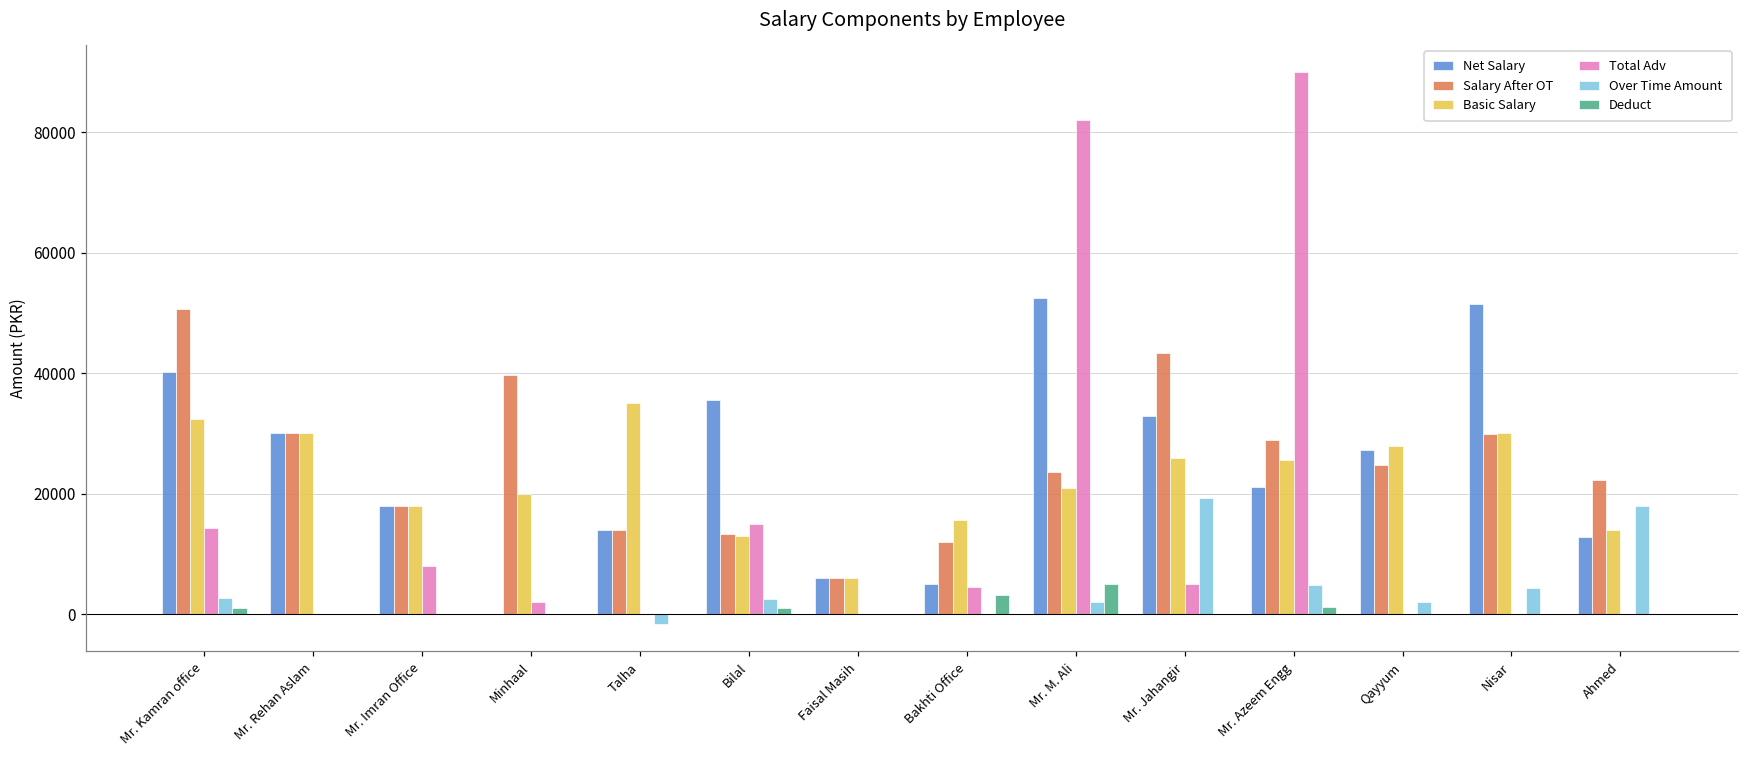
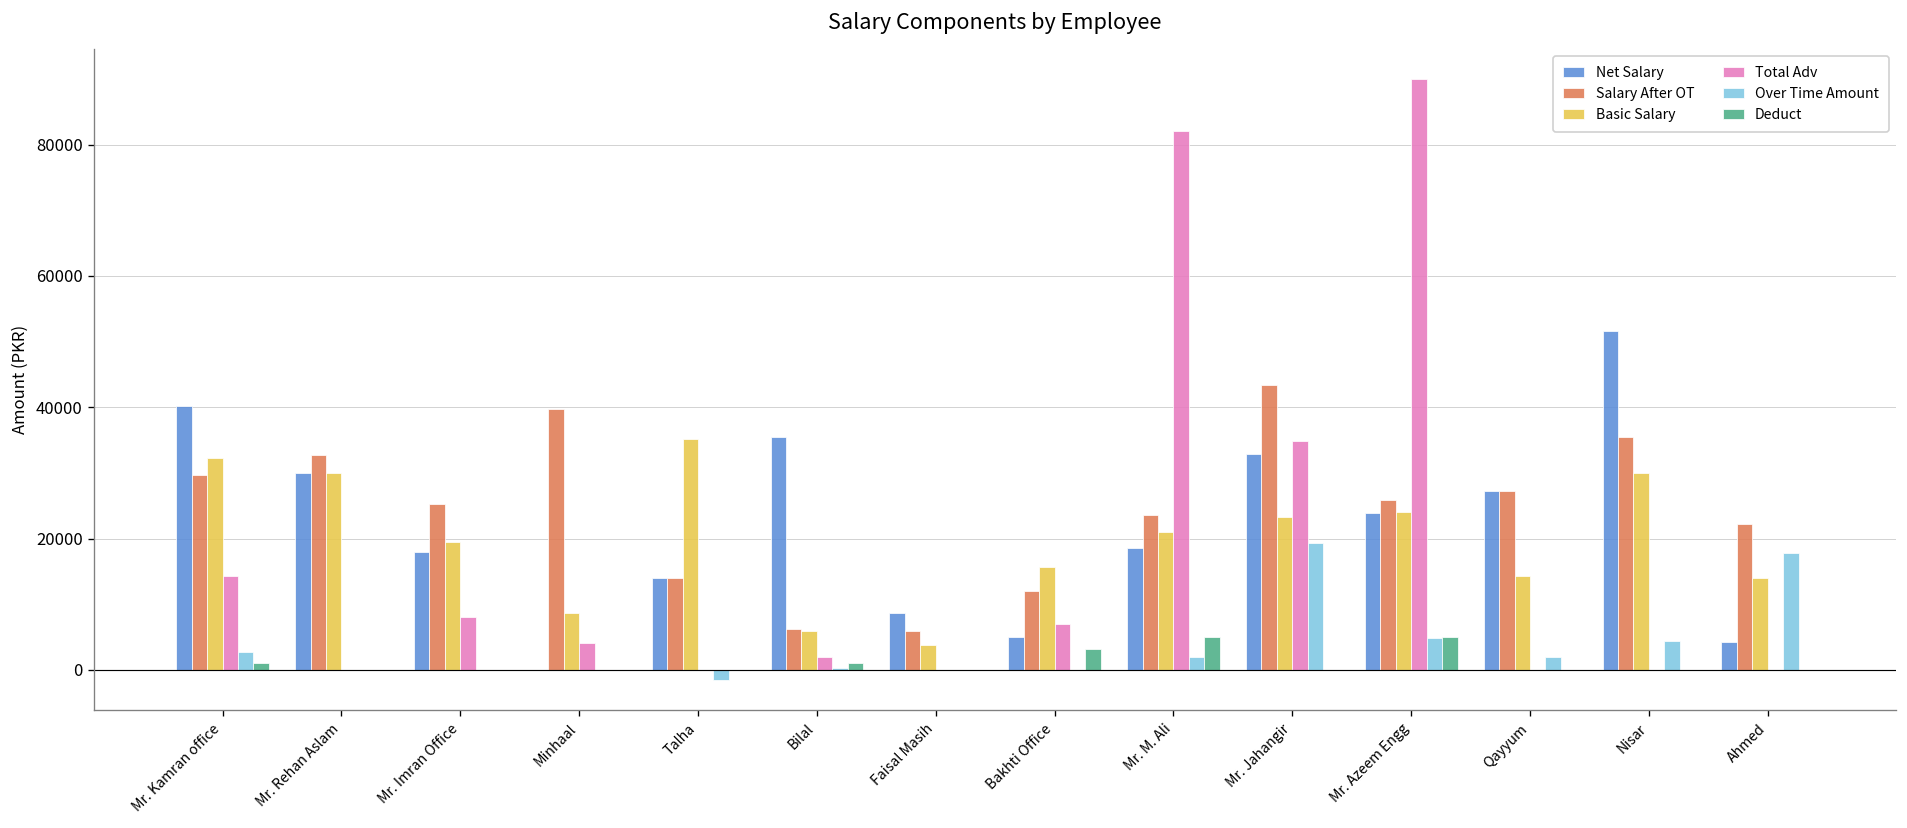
Salary After OT, Mr. Kamran office: 51000 -> 30000
Salary After OT, Mr. Rehan Aslam: 30000 -> 33000
Salary After OT, Mr. Imran Office: 18000 -> 25000
Basic Salary, Mr. Imran Office: 18000 -> 20000
Basic Salary, Minhaal: 20000 -> 9000
Total Adv, Minhaal: 2000 -> 4000
Salary After OT, Bilal: 13000 -> 6000
Basic Salary, Bilal: 13000 -> 6000
Total Adv, Bilal: 15000 -> 2000
Over Time Amount, Bilal: 2000 -> 0
Net Salary, Faisal Masih: 6000 -> 9000
Basic Salary, Faisal Masih: 6000 -> 4000
Total Adv, Bakhti Office: 4000 -> 7000
Net Salary, Mr. M. Ali: 53000 -> 19000
Basic Salary, Mr. Jahangir: 26000 -> 23000
Total Adv, Mr. Jahangir: 5000 -> 35000
Net Salary, Mr. Azeem Engg: 21000 -> 24000
Salary After OT, Mr. Azeem Engg: 29000 -> 26000
Basic Salary, Mr. Azeem Engg: 26000 -> 24000
Deduct, Mr. Azeem Engg: 1000 -> 5000
Salary After OT, Qayyum: 25000 -> 27000
Basic Salary, Qayyum: 28000 -> 14000
Salary After OT, Nisar: 30000 -> 35000
Net Salary, Ahmed: 13000 -> 4000
